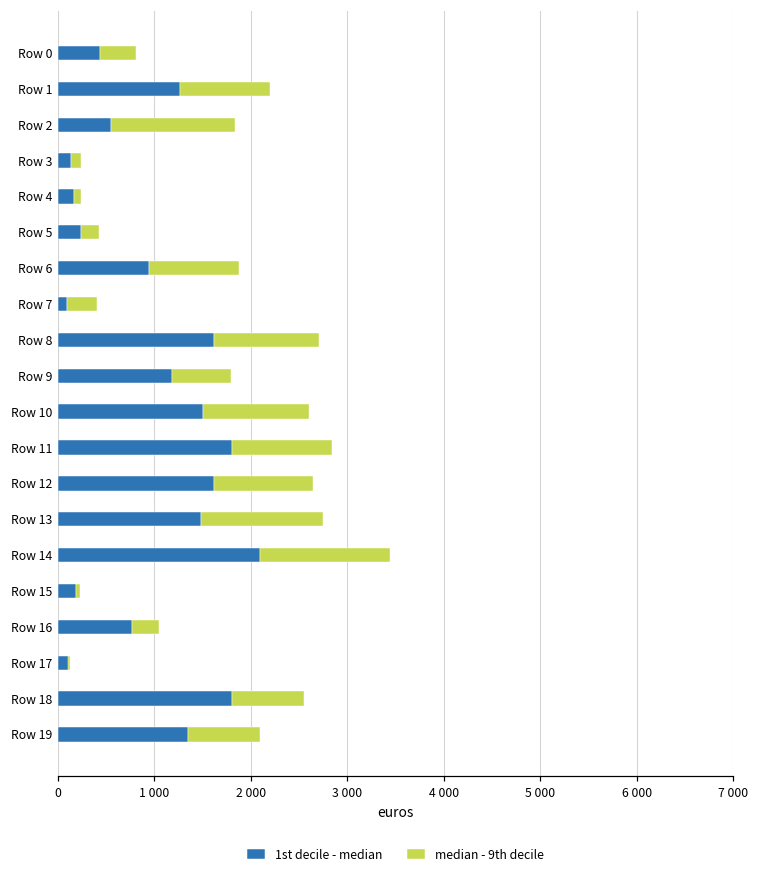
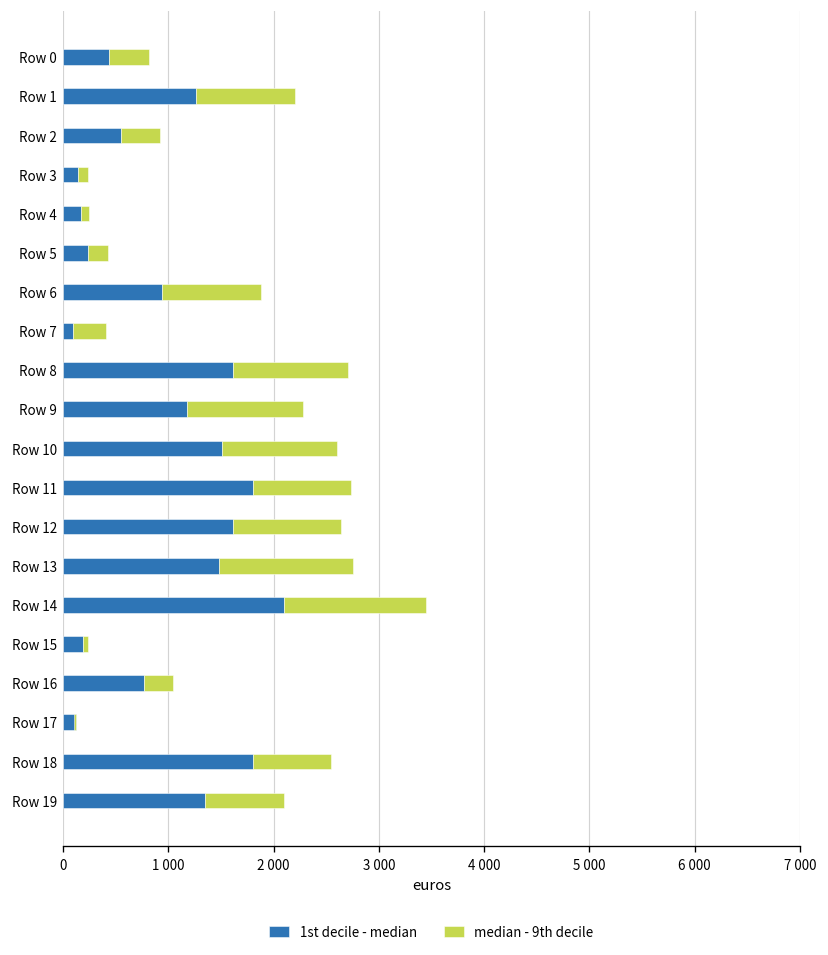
median - 9th decile, Row 2: 1300 -> 400
median - 9th decile, Row 9: 600 -> 1100
median - 9th decile, Row 11: 1000 -> 900
